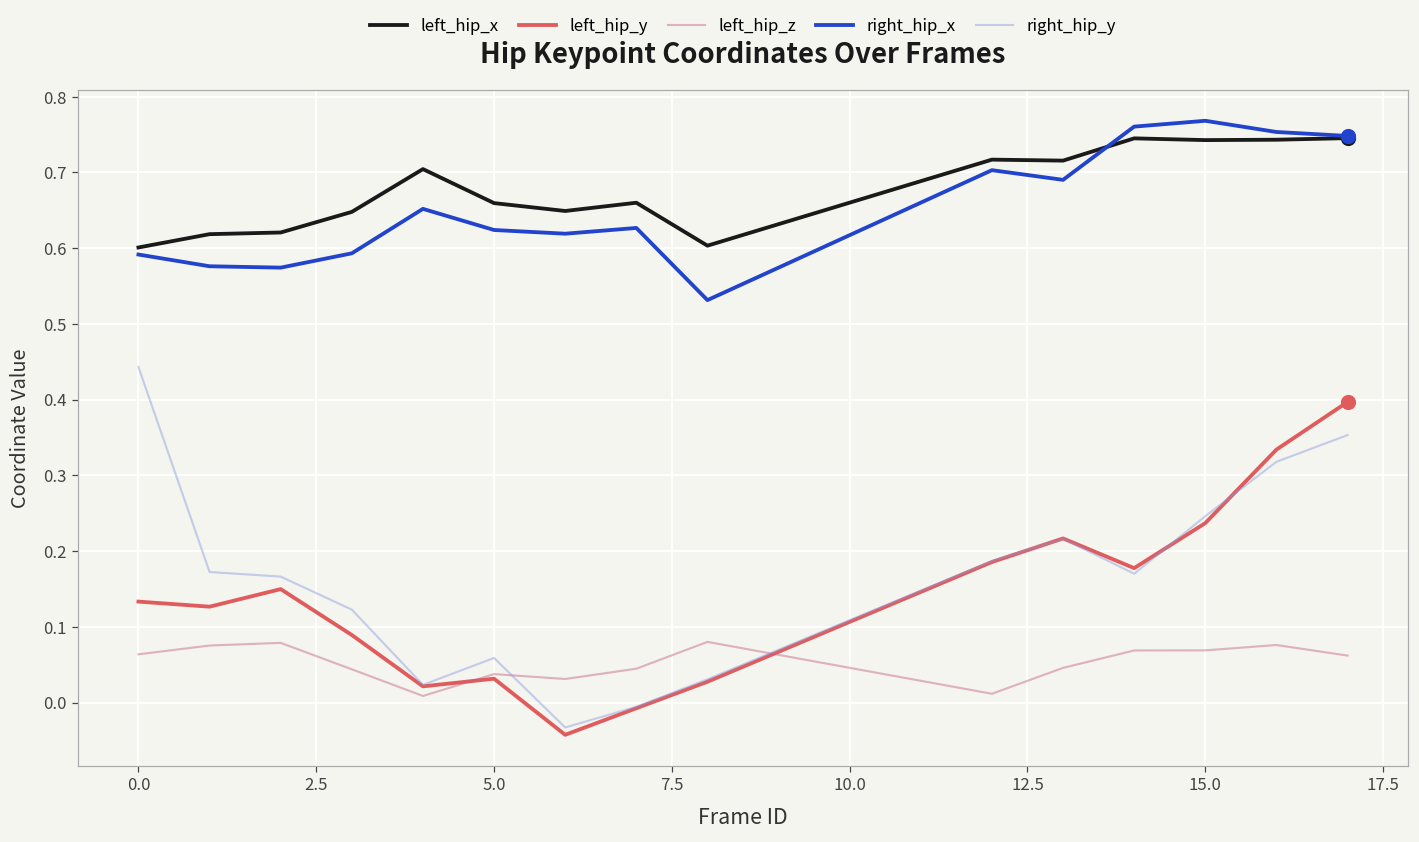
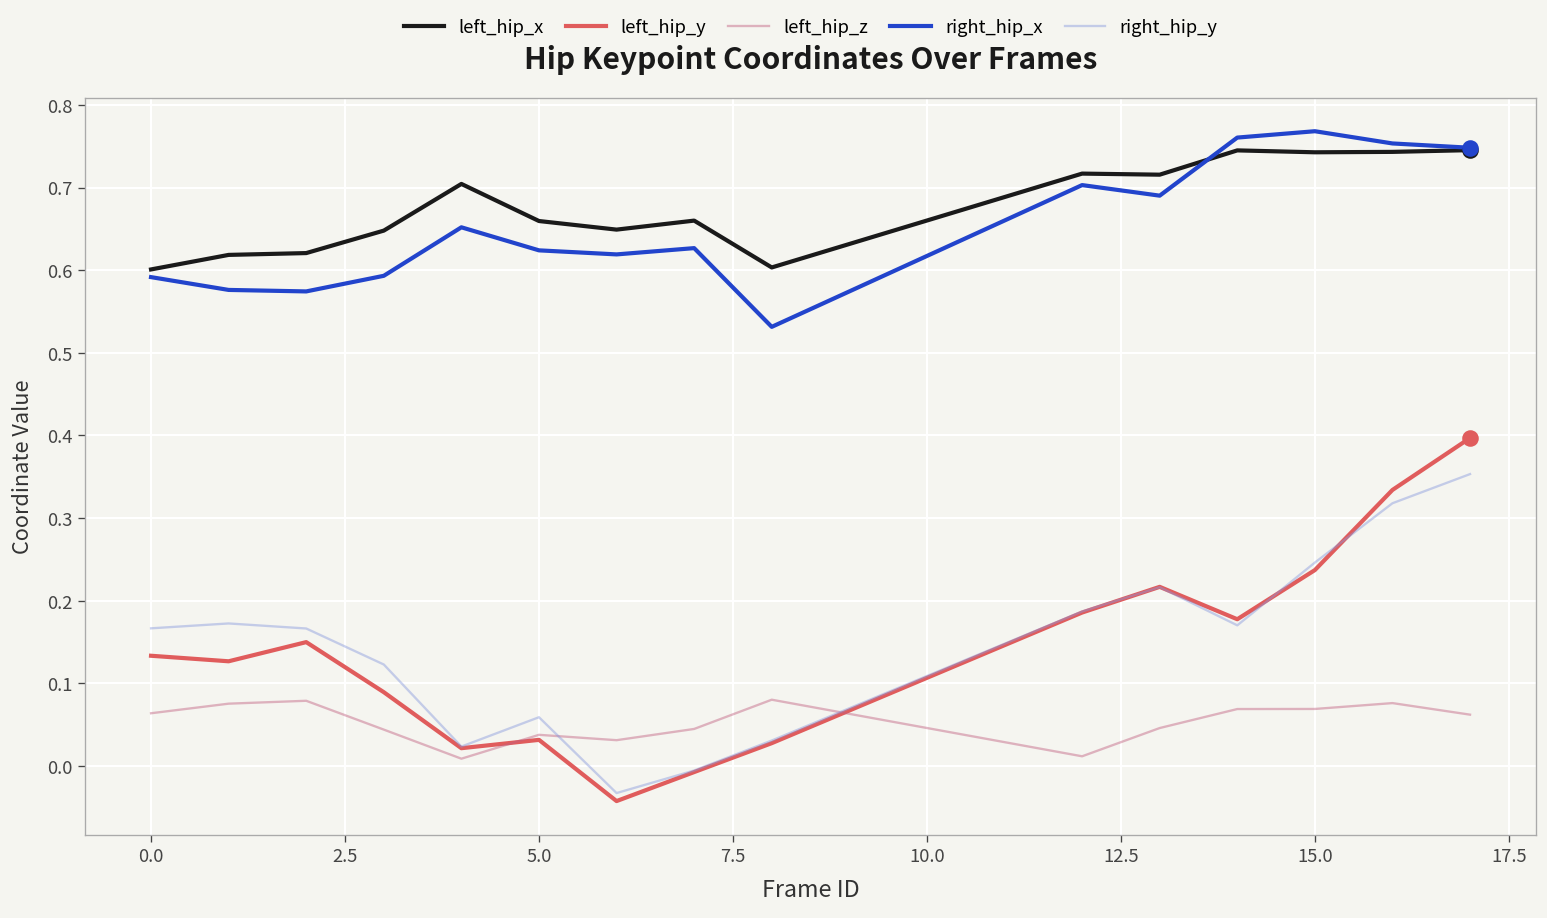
right_hip_y, 0.0: 0.44 -> 0.17
